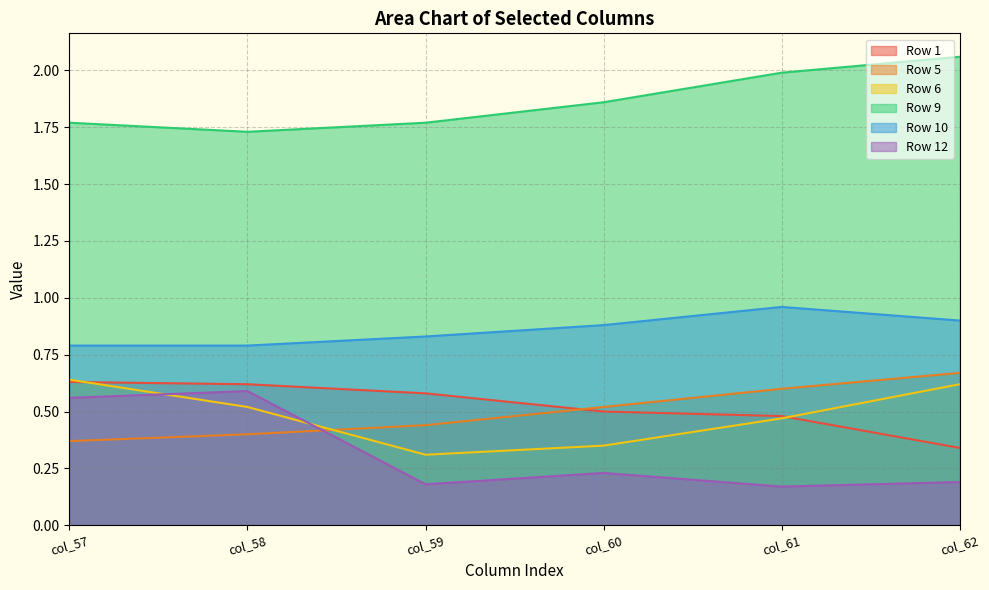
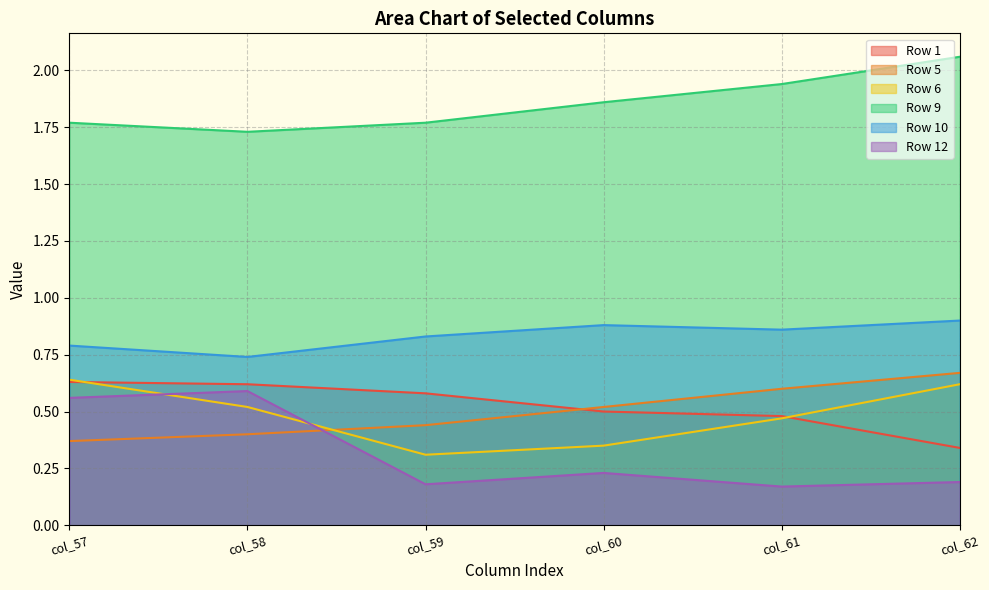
Row 10, col_58: 0.79 -> 0.74
Row 9, col_61: 1.99 -> 1.94
Row 10, col_61: 0.96 -> 0.86
